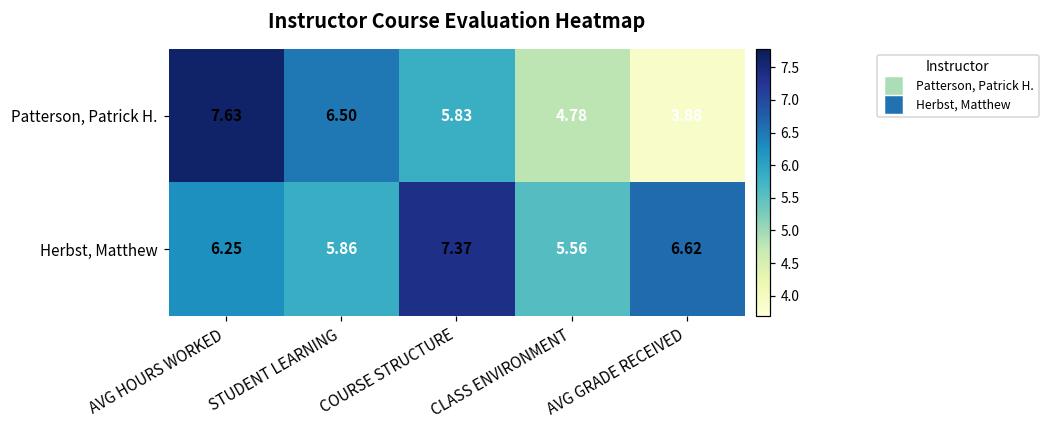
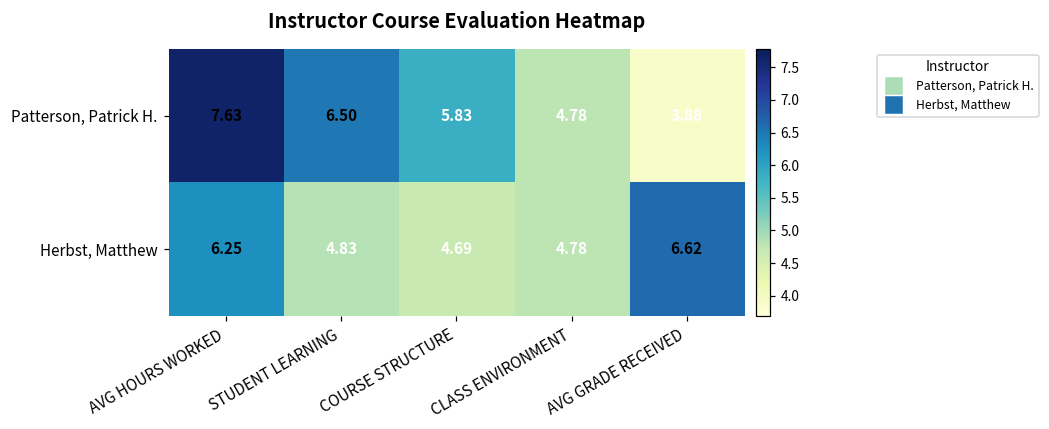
Herbst, Matthew, STUDENT LEARNING: 5.86 -> 4.83
Herbst, Matthew, COURSE STRUCTURE: 7.37 -> 4.69
Herbst, Matthew, CLASS ENVIRONMENT: 5.56 -> 4.78
